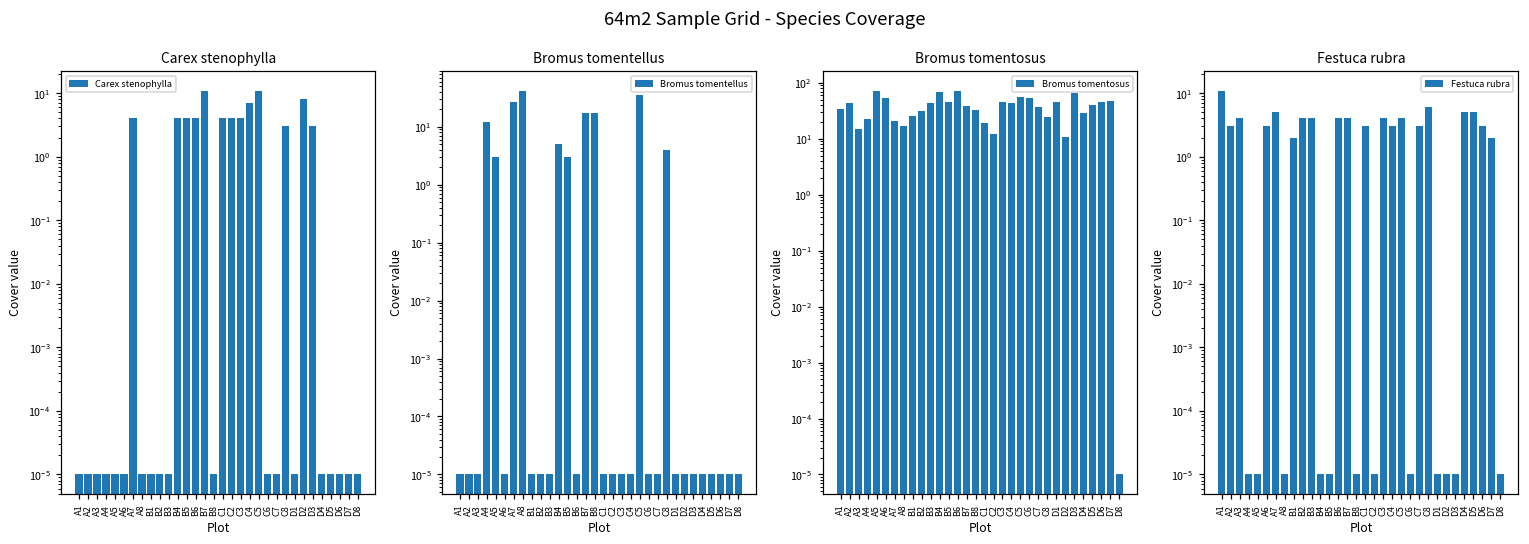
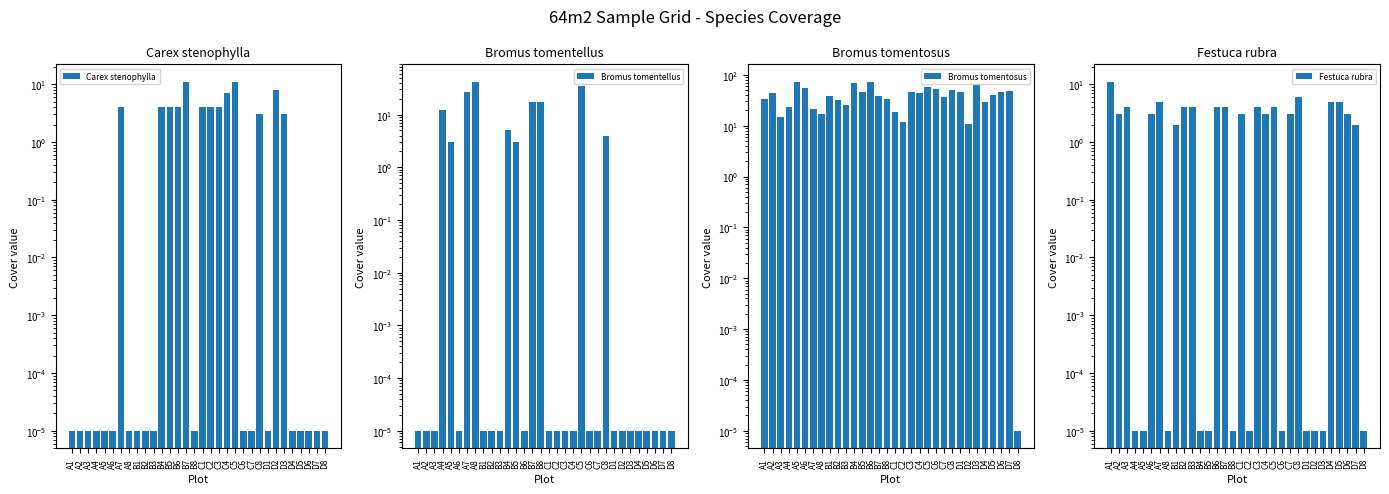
Bromus tomentosus, B1: 30 -> 40
Bromus tomentosus, B3: 40 -> 30
Bromus tomentosus, C8: 30 -> 50
